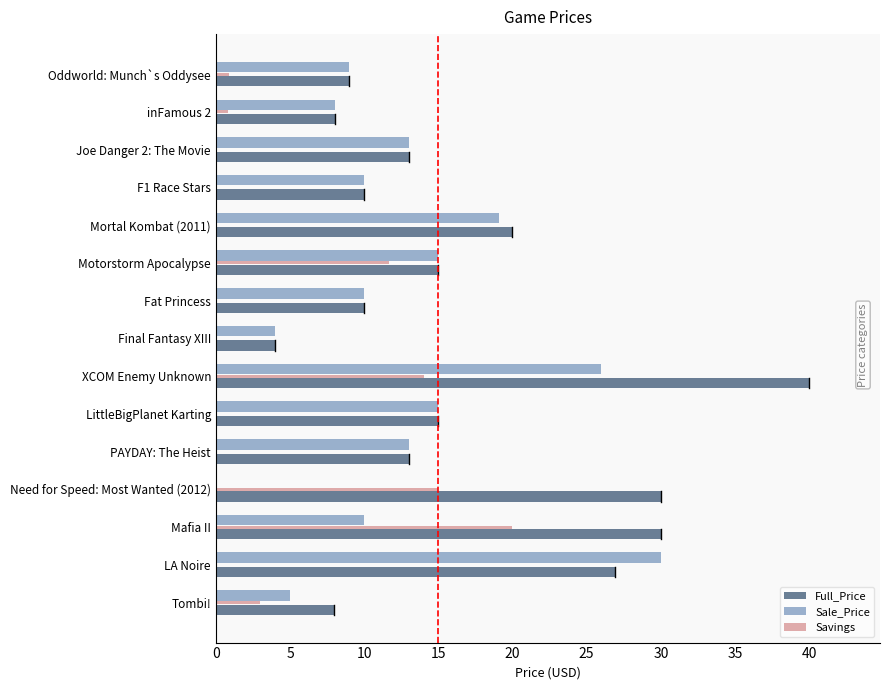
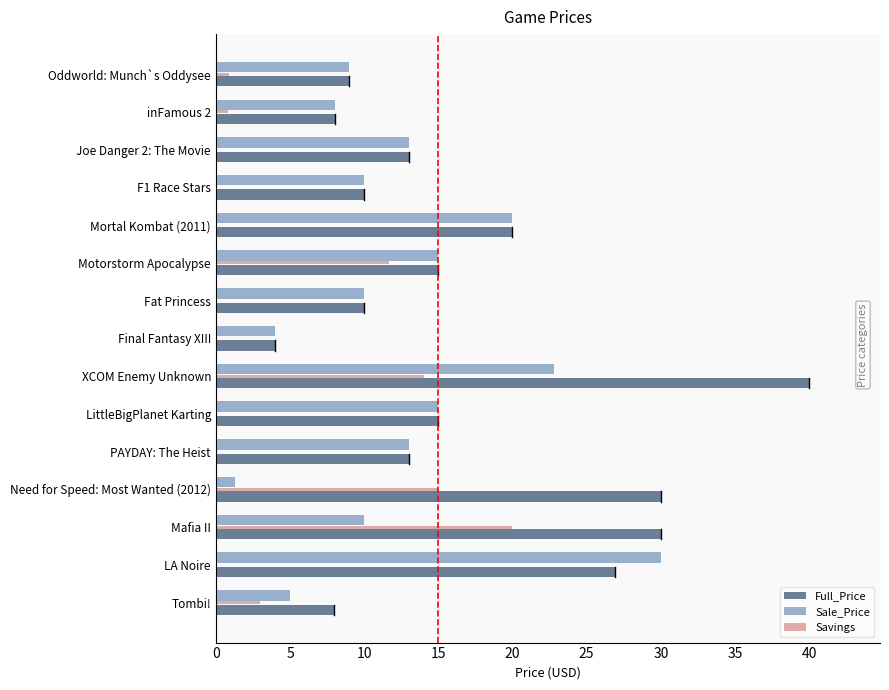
Sale_Price, Mortal Kombat (2011): 19.1 -> 20.0
Sale_Price, XCOM Enemy Unknown: 26.0 -> 22.8
Sale_Price, Need for Speed: Most Wanted (2012): 0.0 -> 1.3
